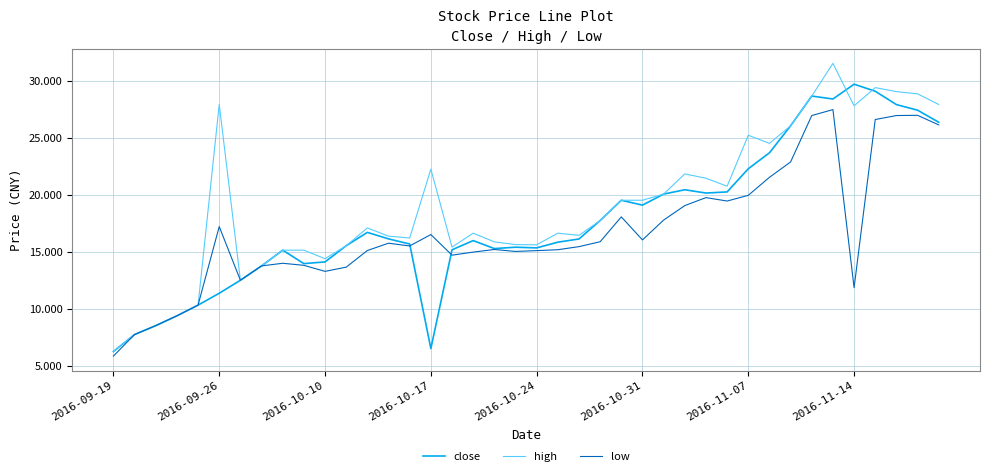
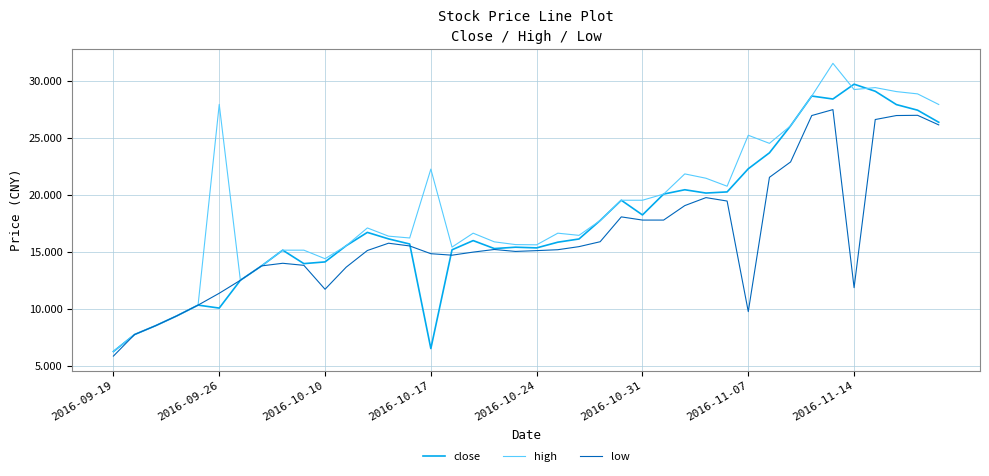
close, 2016-09-26: 11.4 -> 10.1
low, 2016-09-26: 17.3 -> 11.4
low, 2016-10-10: 13.3 -> 11.8
low, 2016-10-17: 16.6 -> 14.9
close, 2016-10-31: 19.1 -> 18.3
low, 2016-10-31: 16.1 -> 17.8
low, 2016-11-07: 20.0 -> 9.8
high, 2016-11-14: 27.9 -> 29.3
